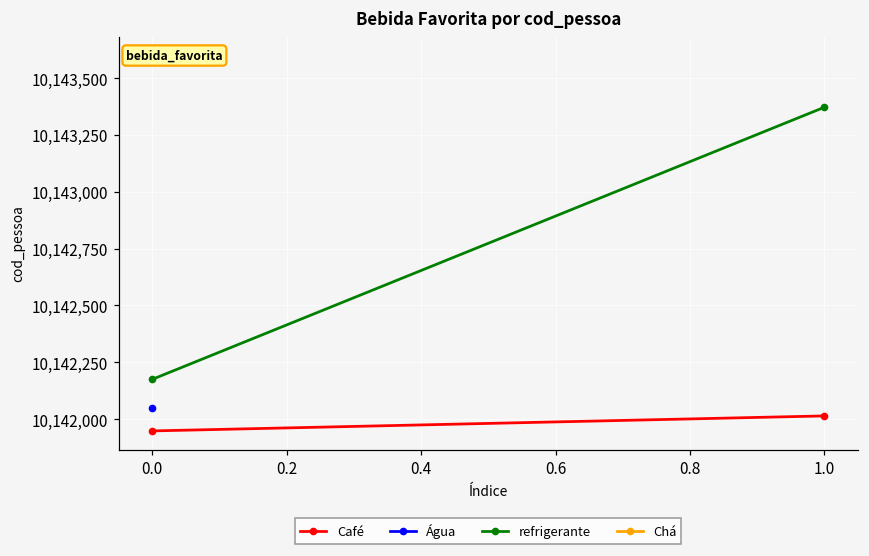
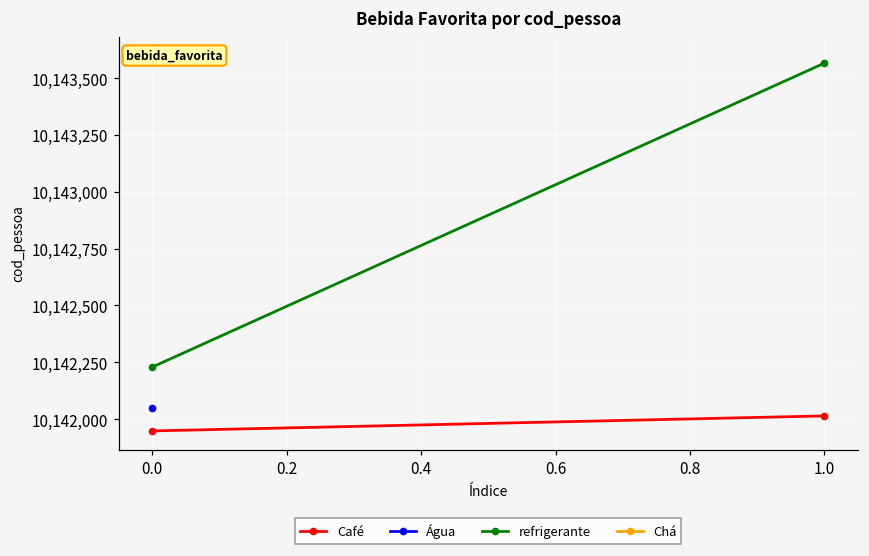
refrigerante, 0.0: 10,142,180 -> 10,142,230
refrigerante, 1.0: 10,143,370 -> 10,143,570
